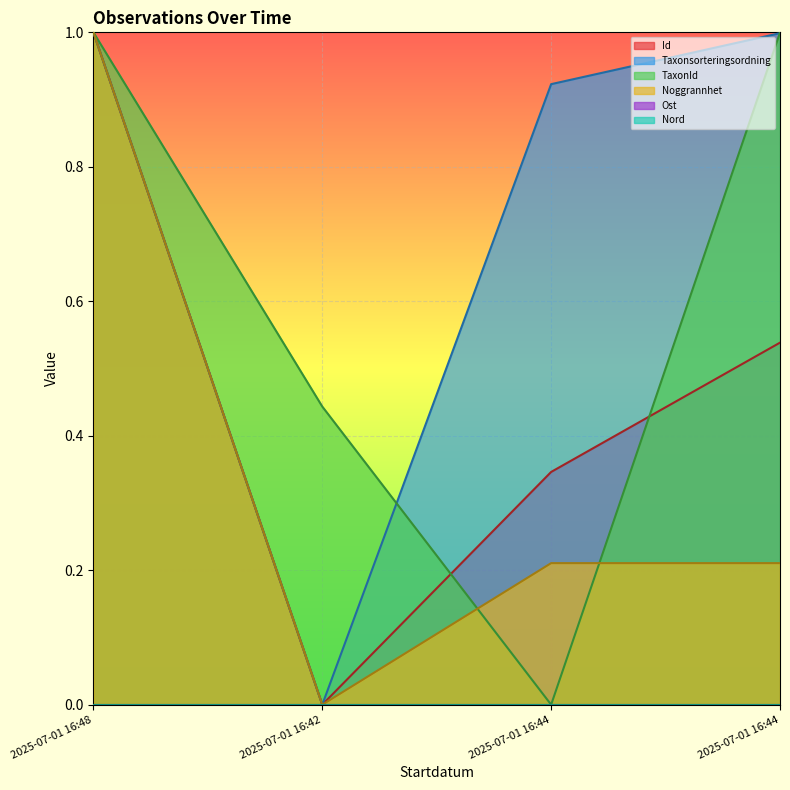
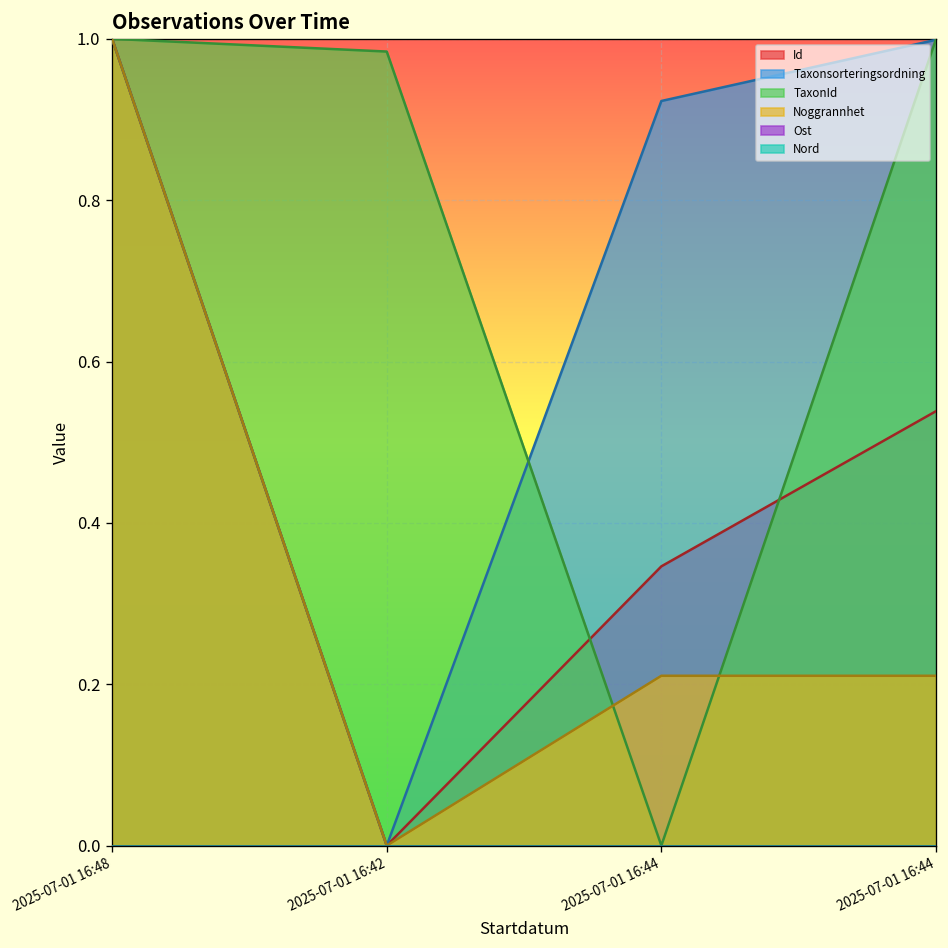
TaxonId, 2025-07-01 16:42: 0.44 -> 0.98
